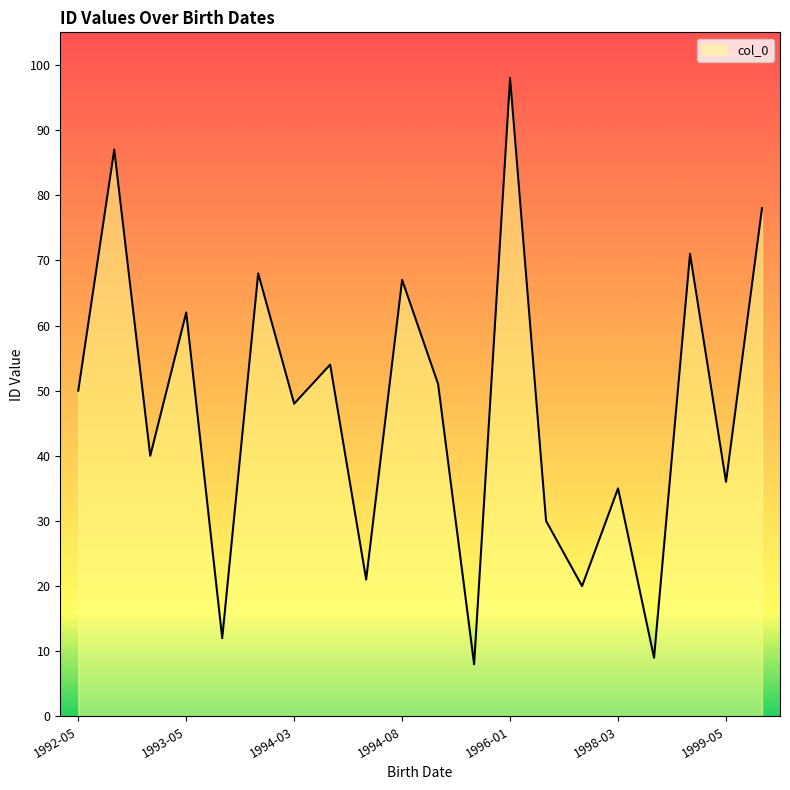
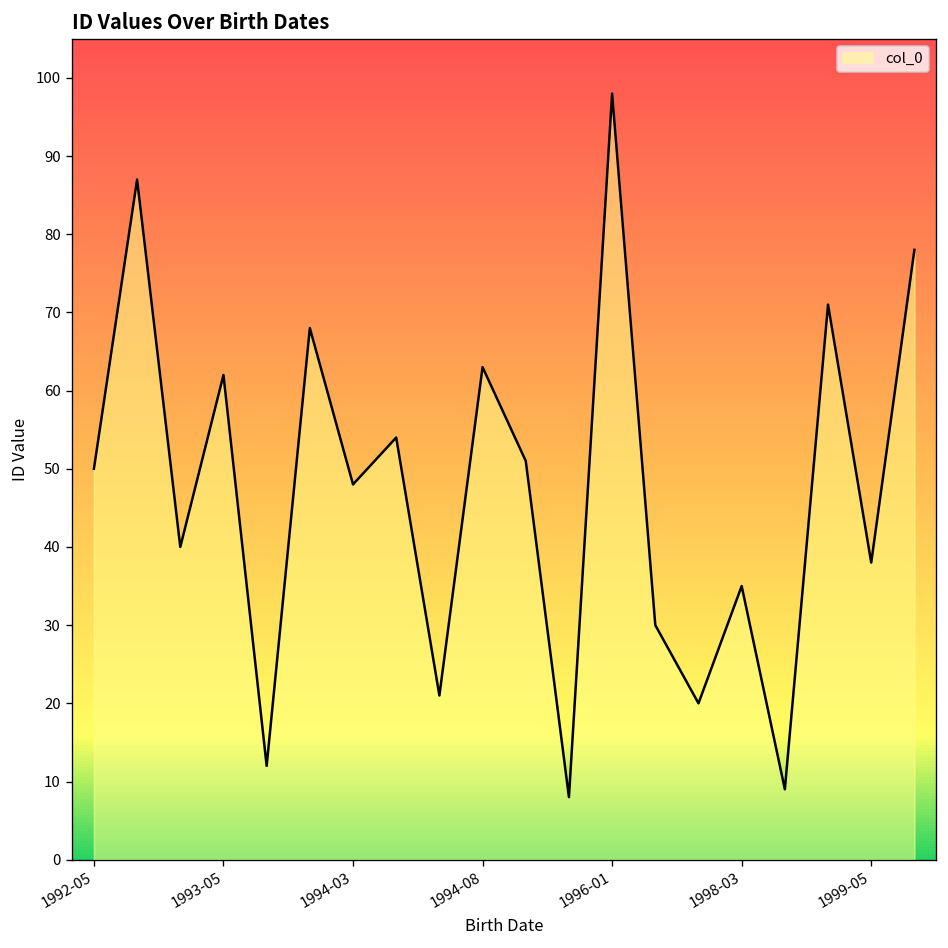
1994-08: 67 -> 63
1999-05: 36 -> 38
